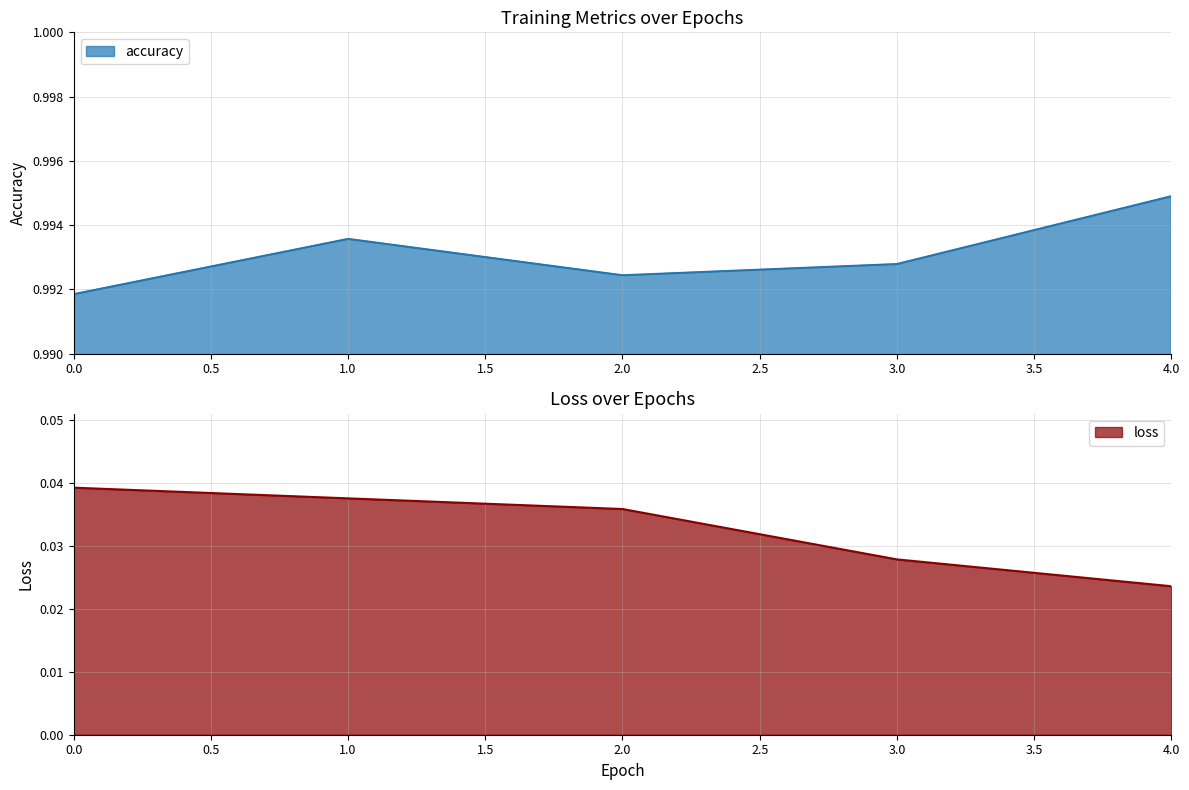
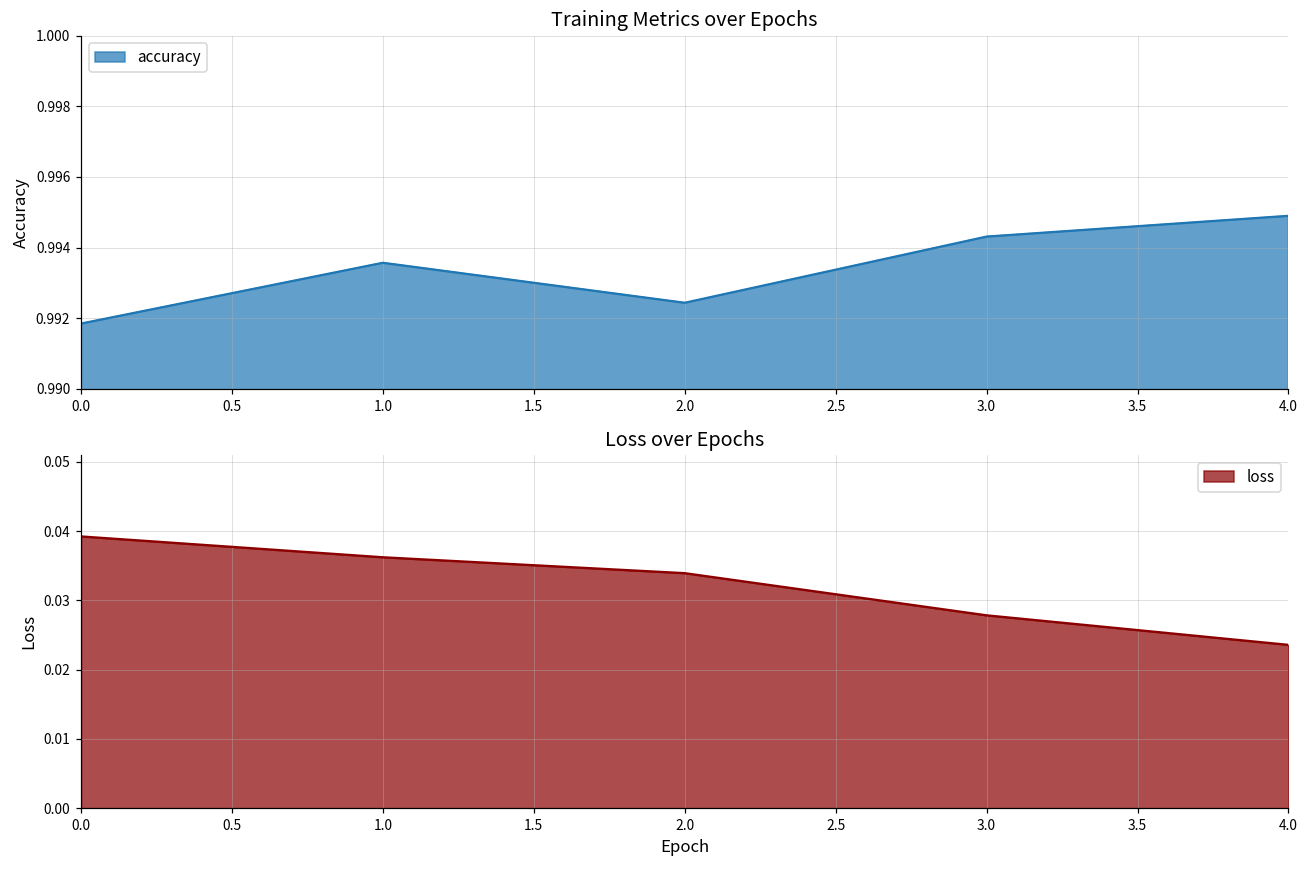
Training Metrics over Epochs, 3.0: 0.9928 -> 0.9943
Loss over Epochs, 1.0: 0.038 -> 0.036
Loss over Epochs, 2.0: 0.036 -> 0.034
